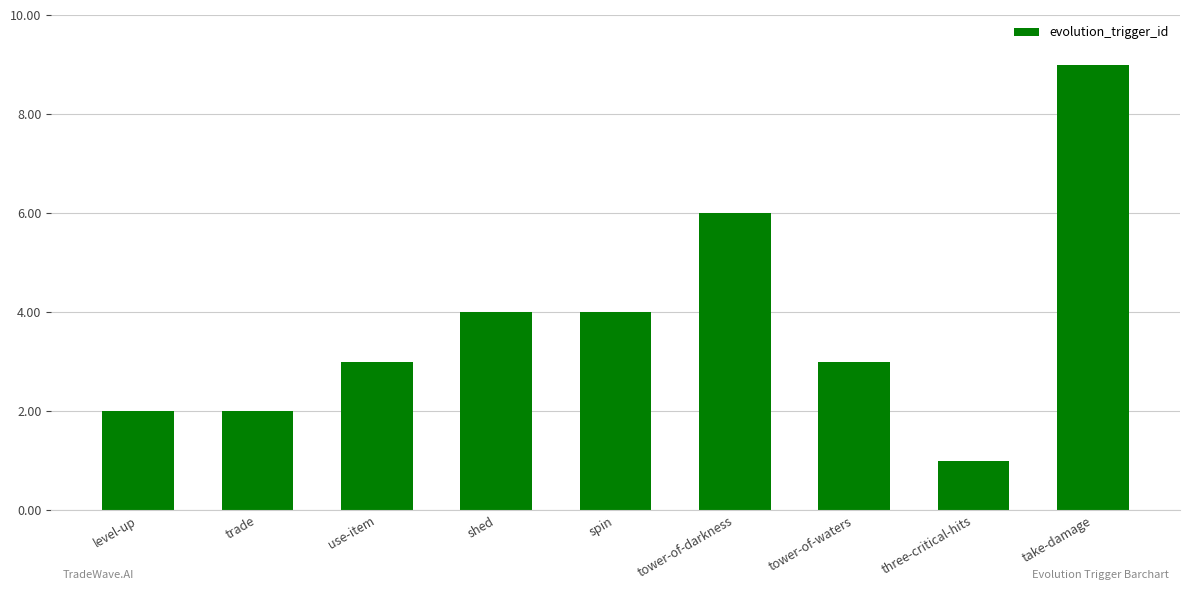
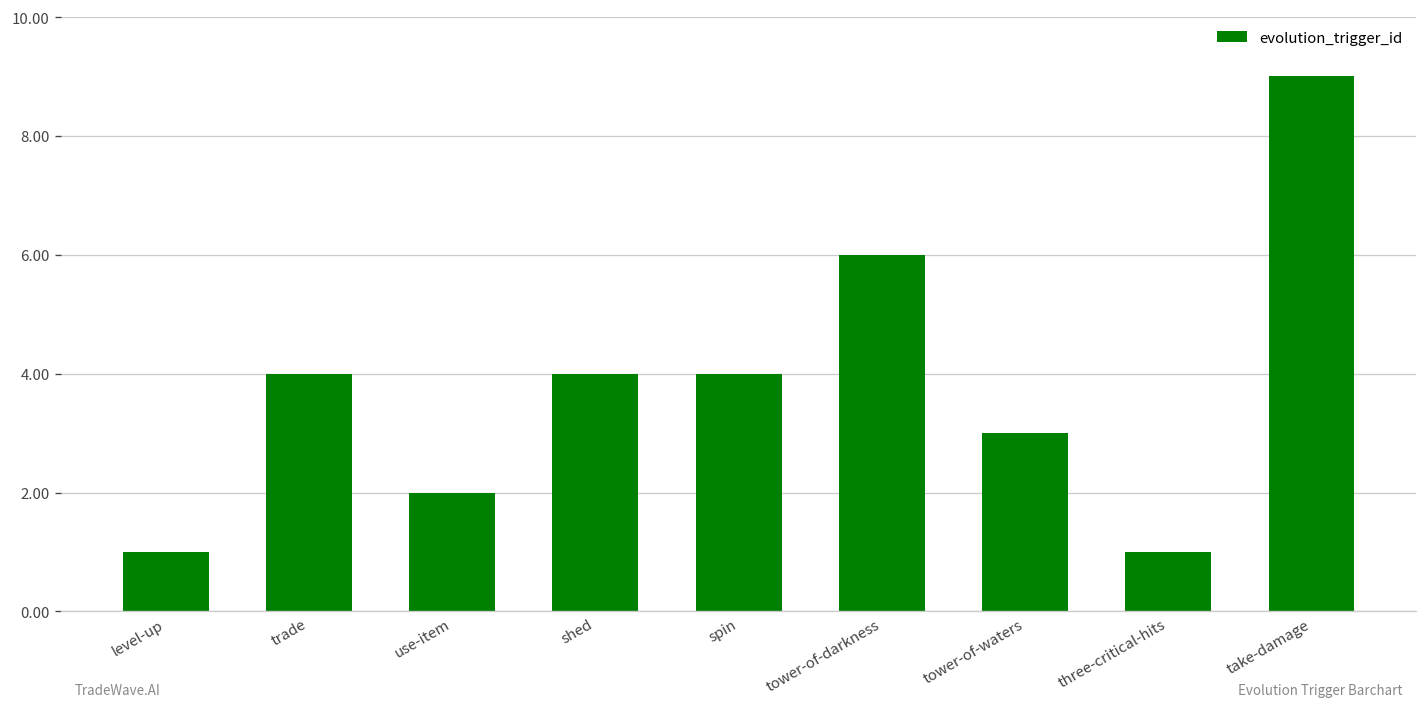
level-up: 2 -> 1
trade: 2 -> 4
use-item: 3 -> 2
